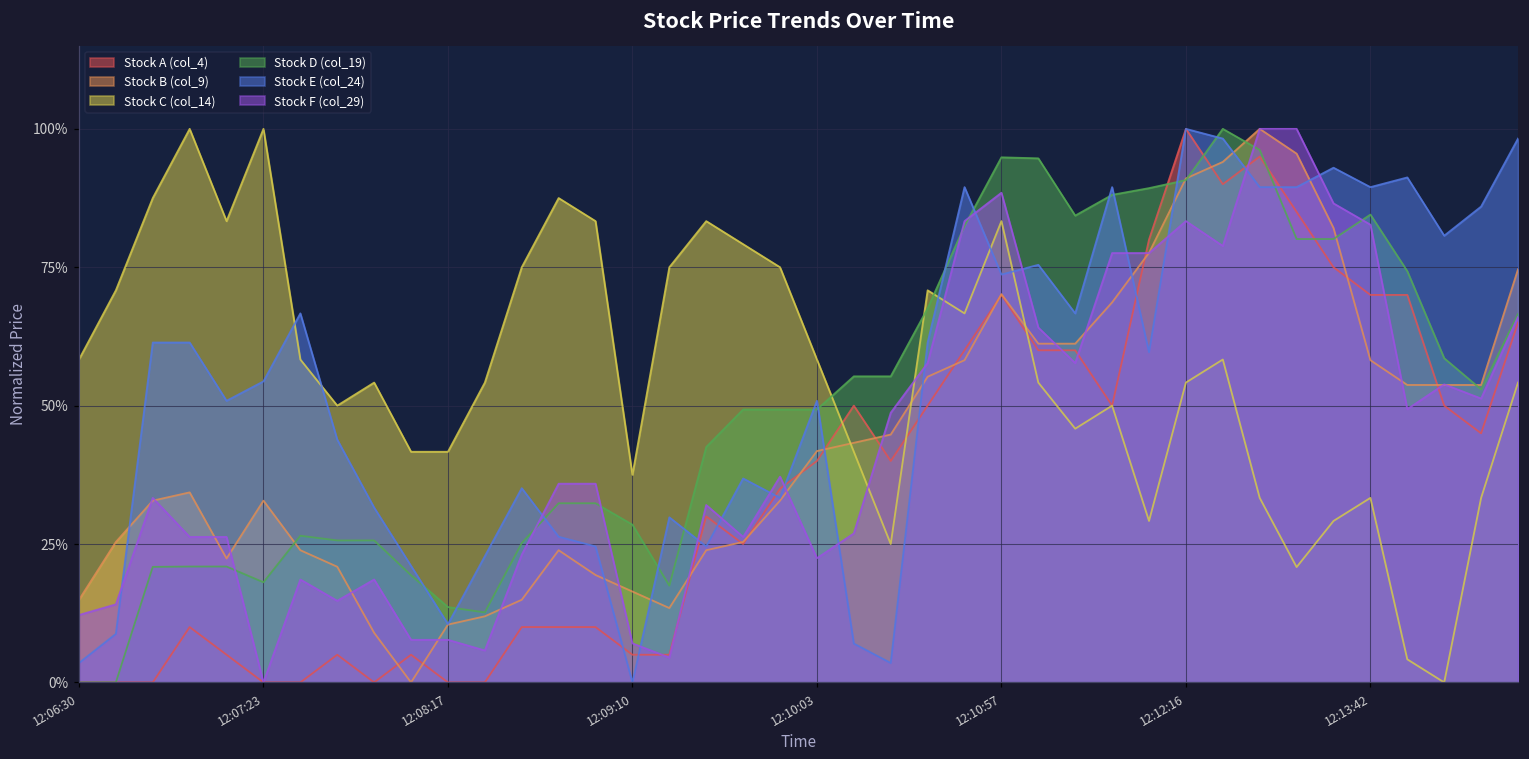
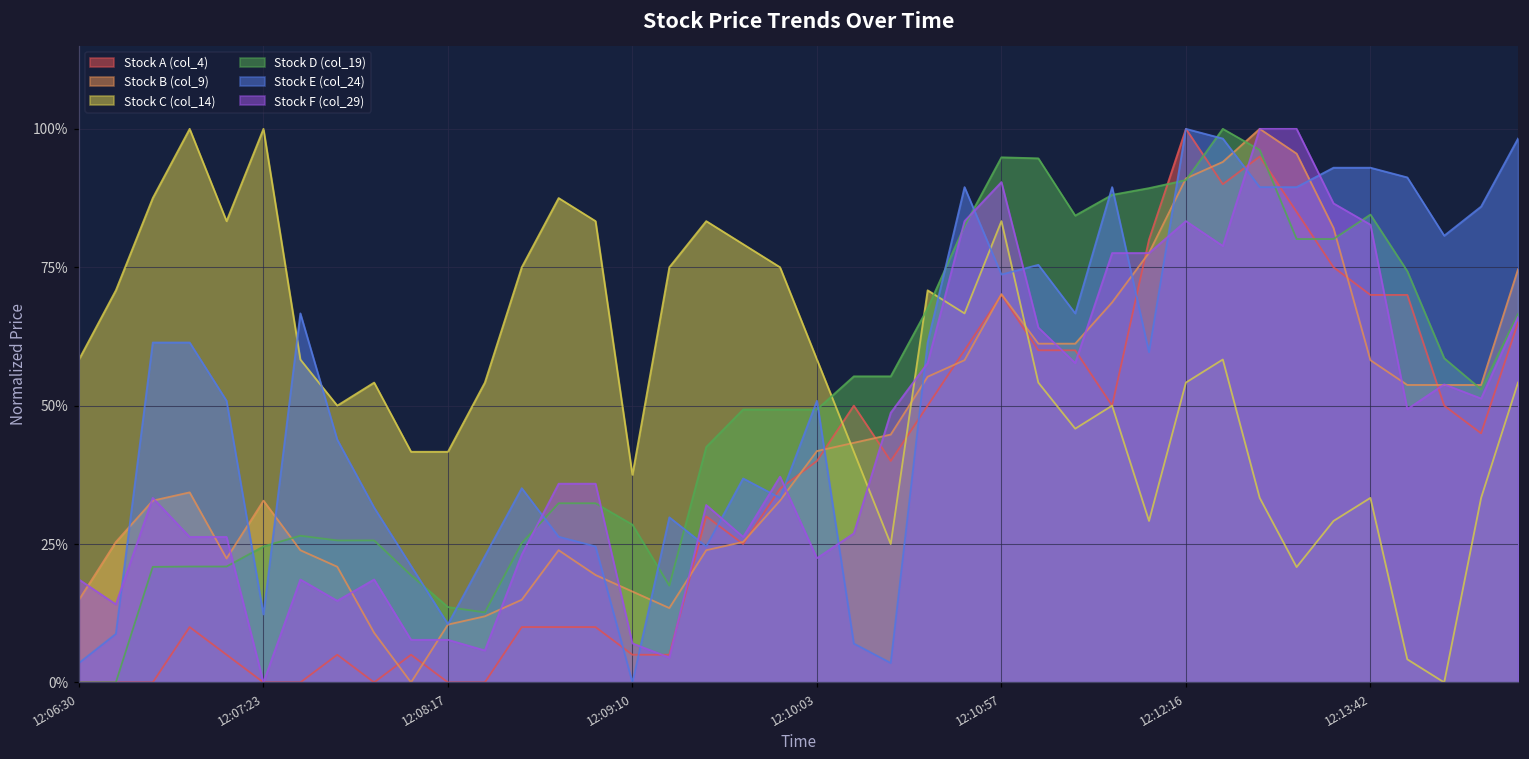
Stock F (col_29), 12:06:30: 12% -> 19%
Stock D (col_19), 12:07:23: 18% -> 25%
Stock E (col_24), 12:07:23: 54% -> 12%
Stock F (col_29), 12:10:57: 88% -> 90%
Stock E (col_24), 12:13:42: 89% -> 93%
